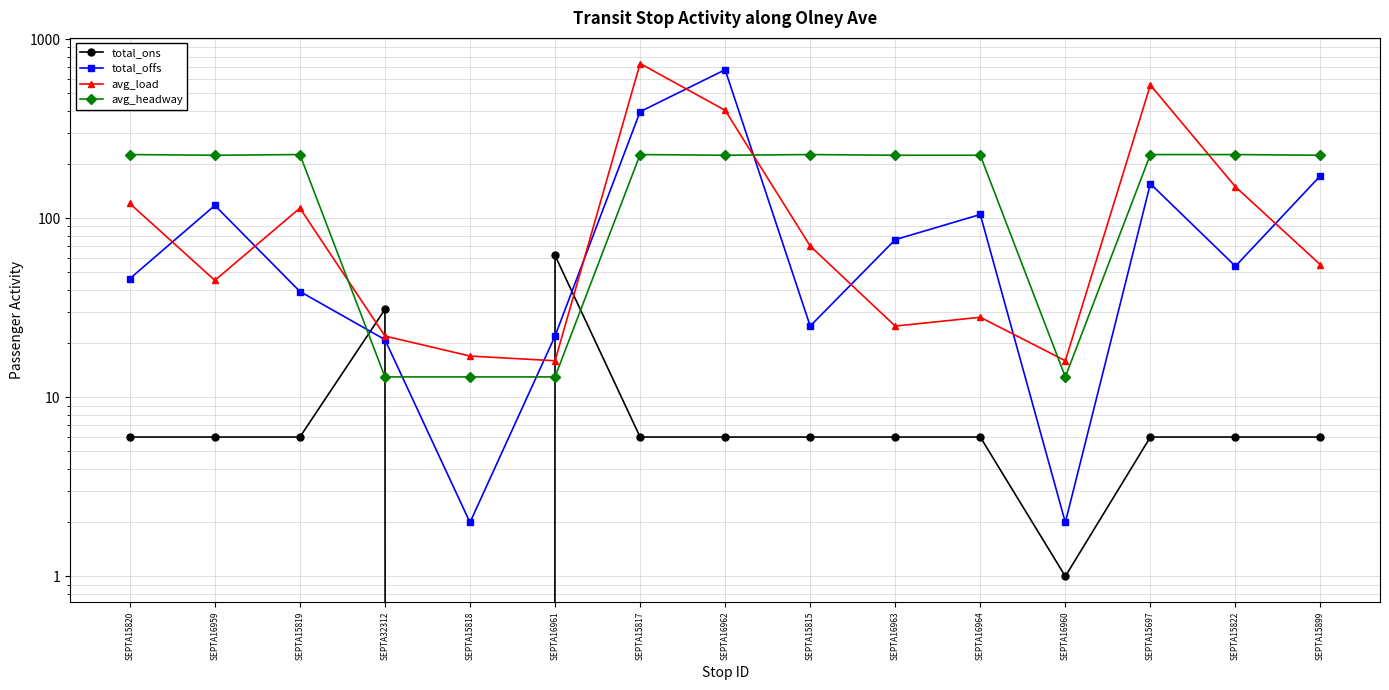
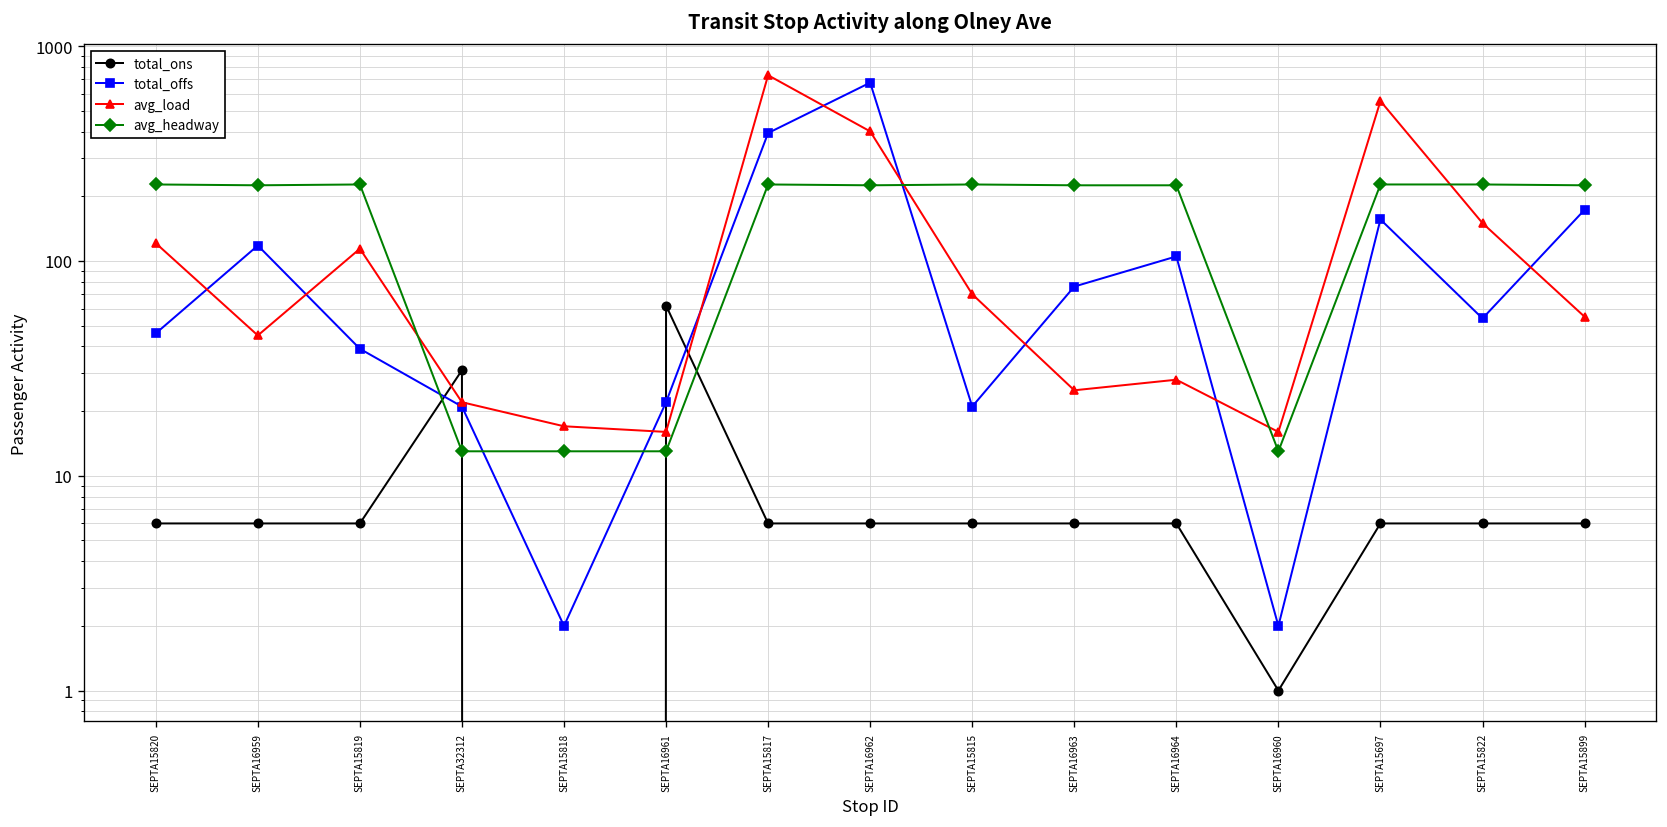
total_offs, SEPTA15815: 25 -> 21
